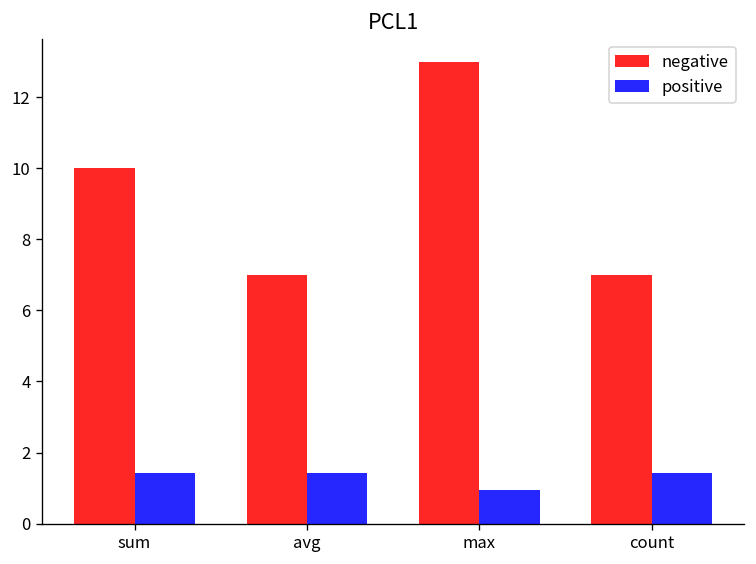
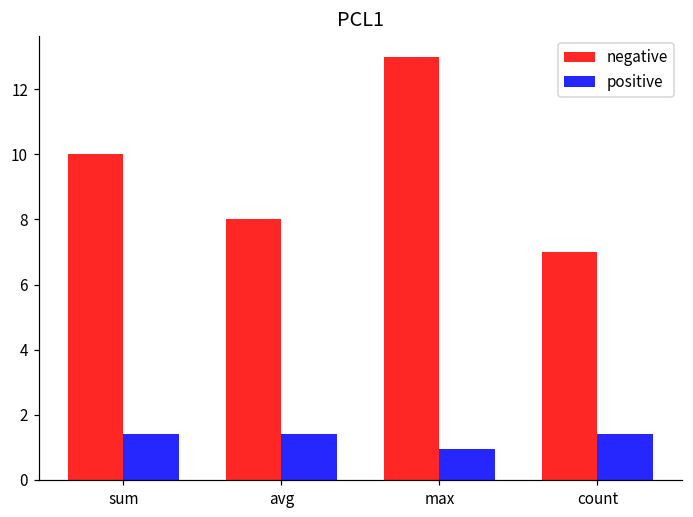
negative, avg: 7 -> 8
